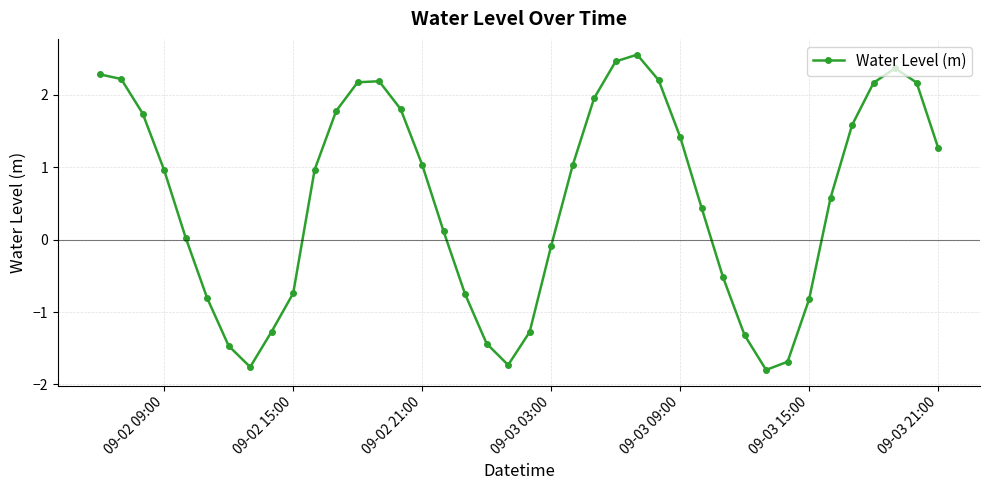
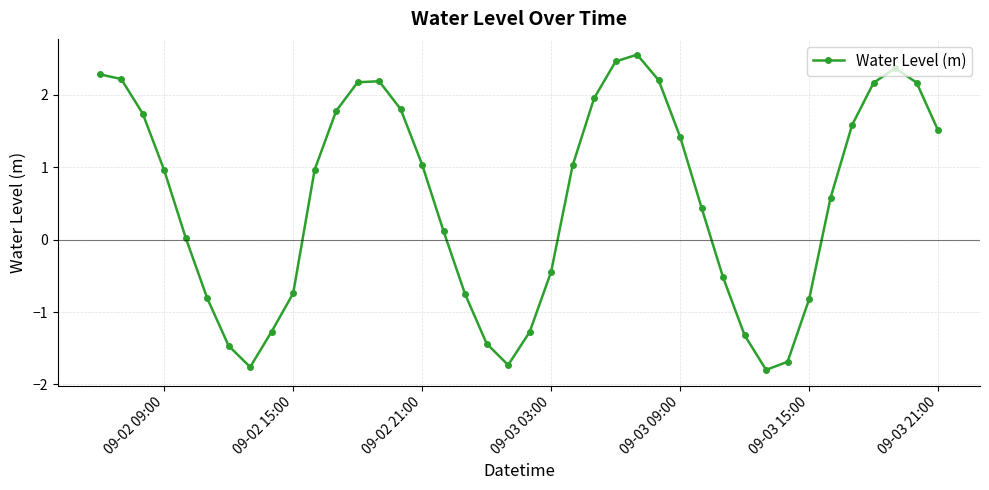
09-03 03:00: -0.1 -> -0.4
09-03 21:00: 1.3 -> 1.5
